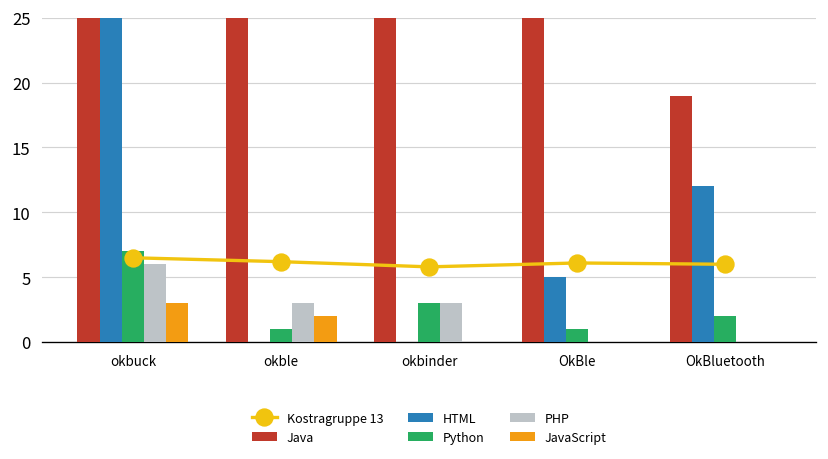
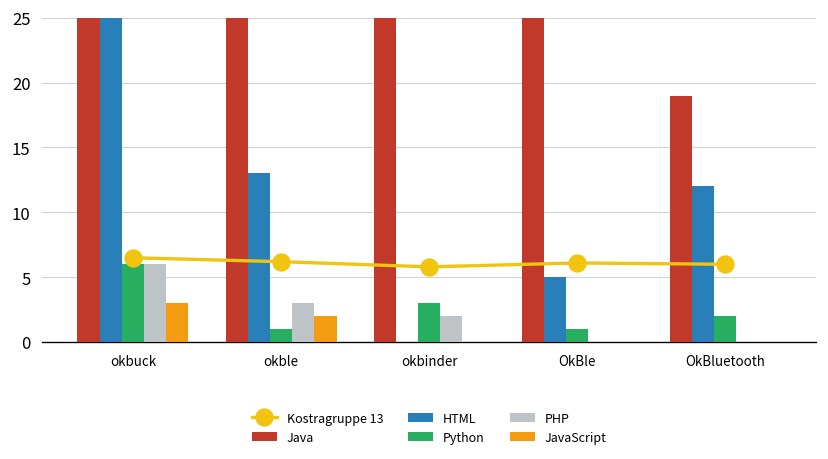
Python, okbuck: 7 -> 6
HTML, okble: 0 -> 13
PHP, okbinder: 3 -> 2
